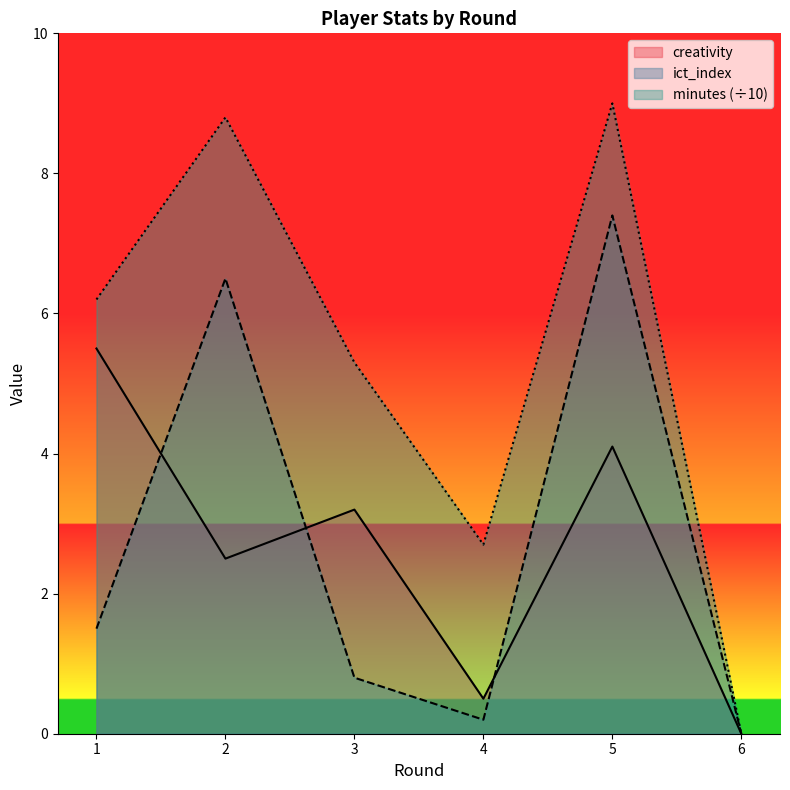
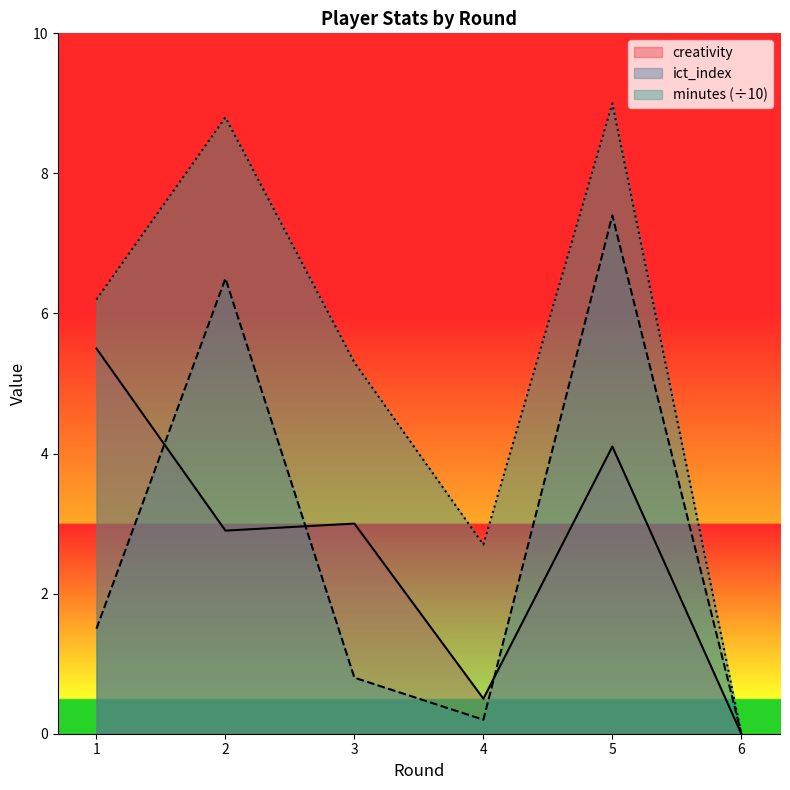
creativity, 2: 2.5 -> 2.9
creativity, 3: 3.2 -> 3.0
